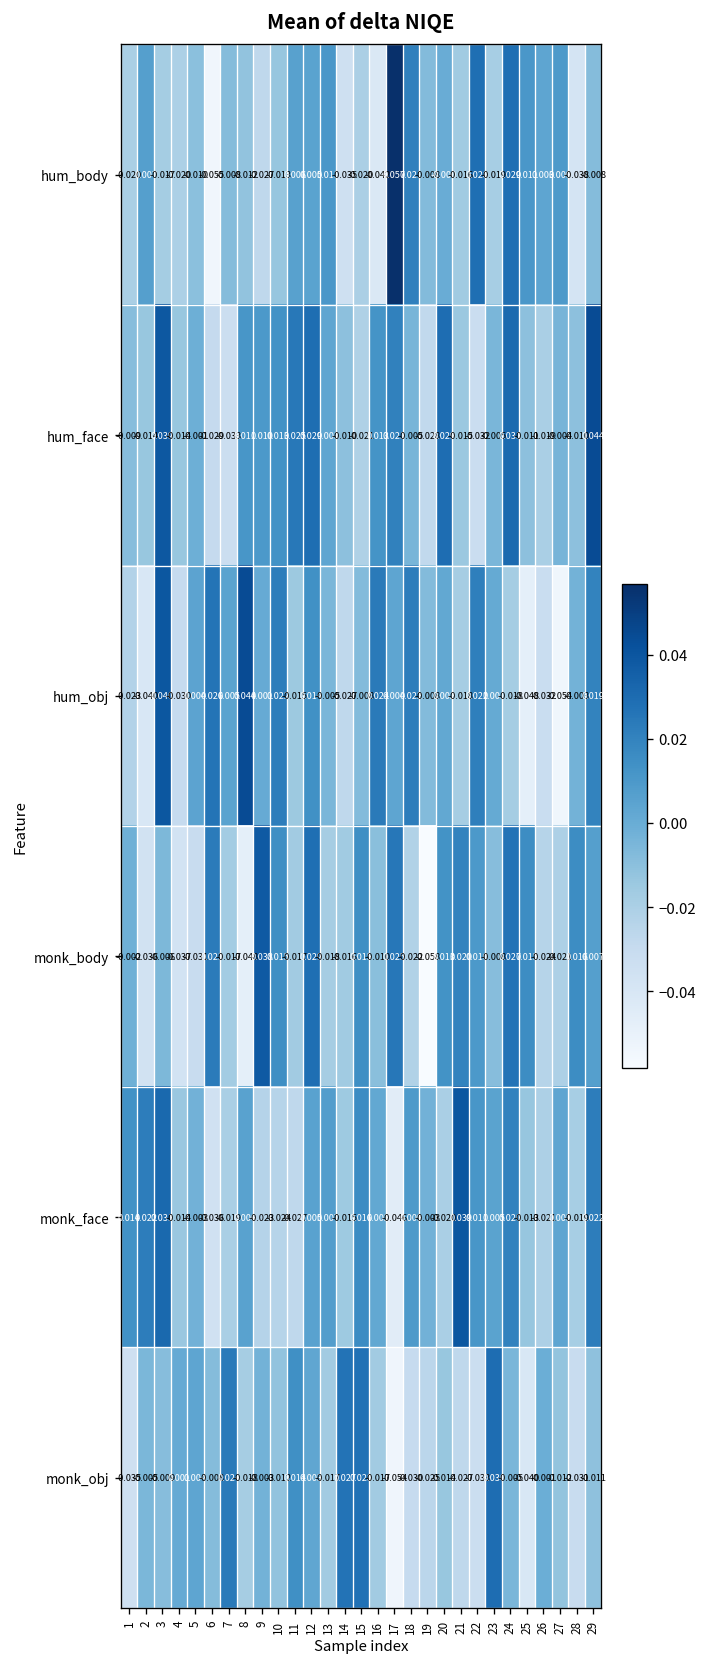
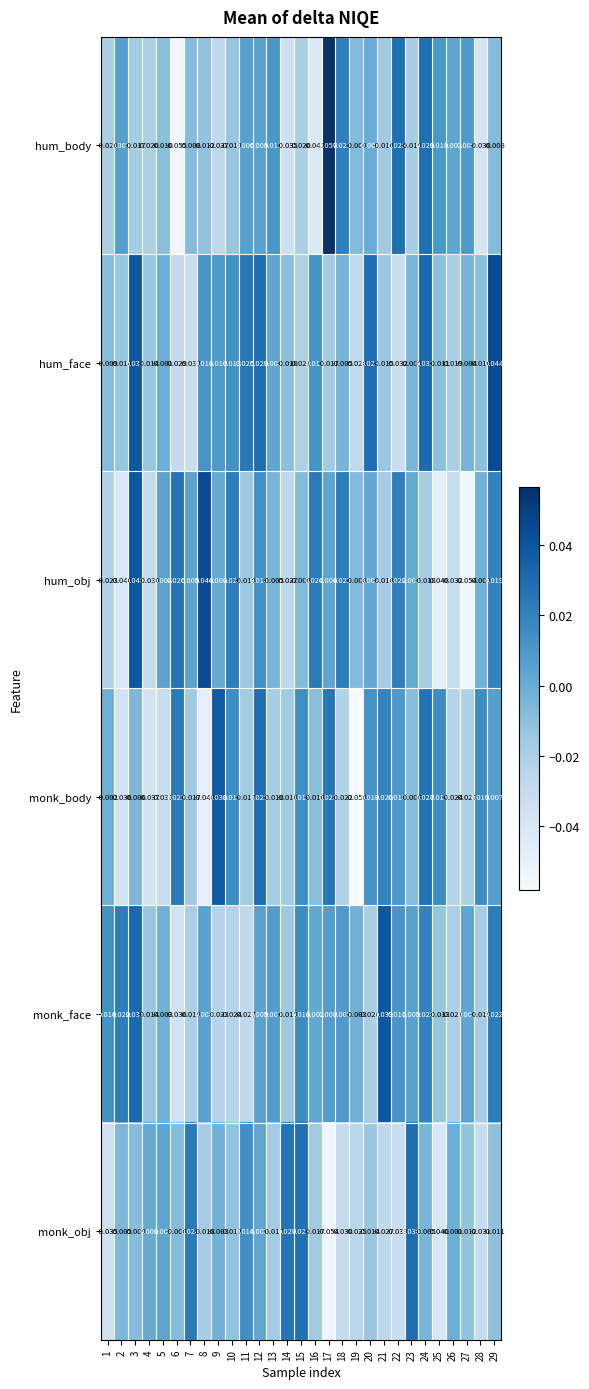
hum_face, 17: 0.021 -> -0.017
monk_face, 17: -0.046 -> 0.007
